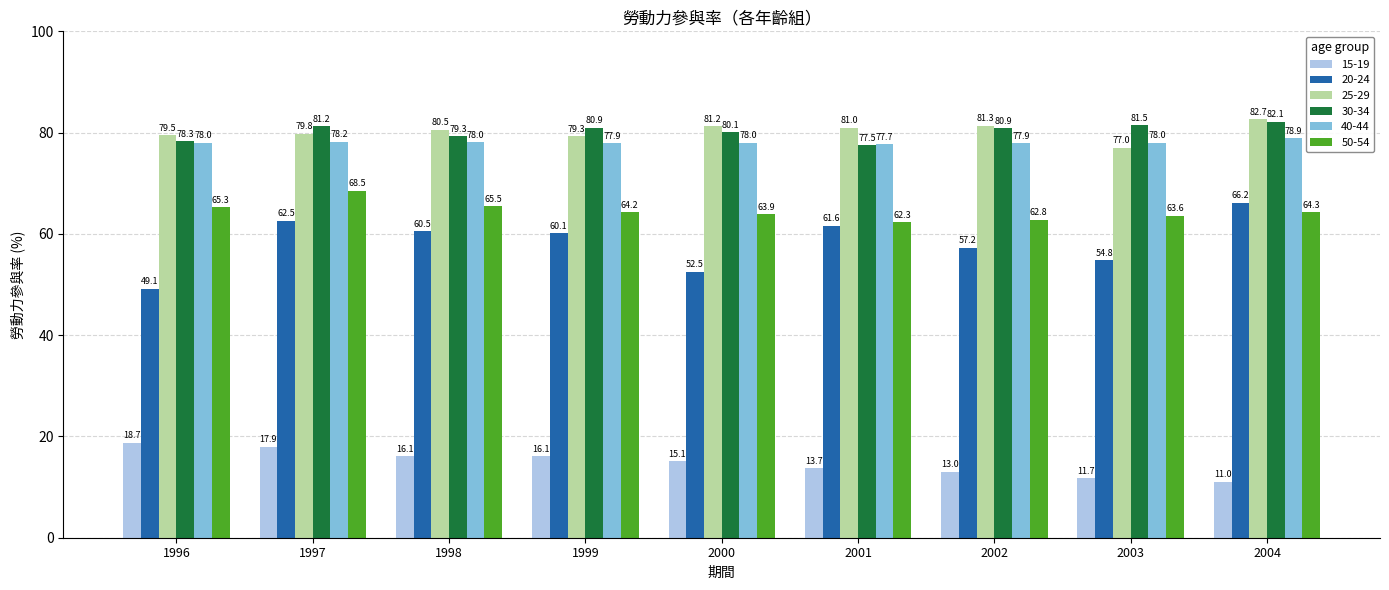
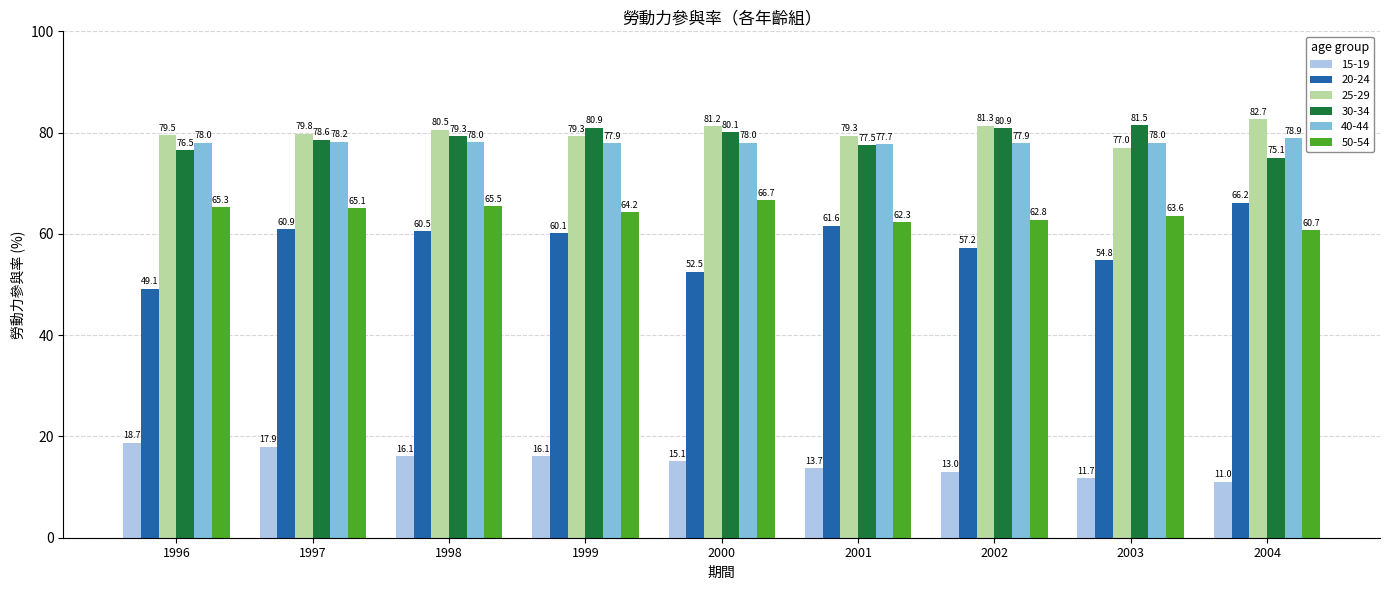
30-34, 1996: 78.3 -> 76.5
20-24, 1997: 62.5 -> 60.9
30-34, 1997: 81.2 -> 78.6
50-54, 1997: 68.5 -> 65.1
50-54, 2000: 63.9 -> 66.7
25-29, 2001: 81.0 -> 79.3
30-34, 2004: 82.1 -> 75.1
50-54, 2004: 64.3 -> 60.7
